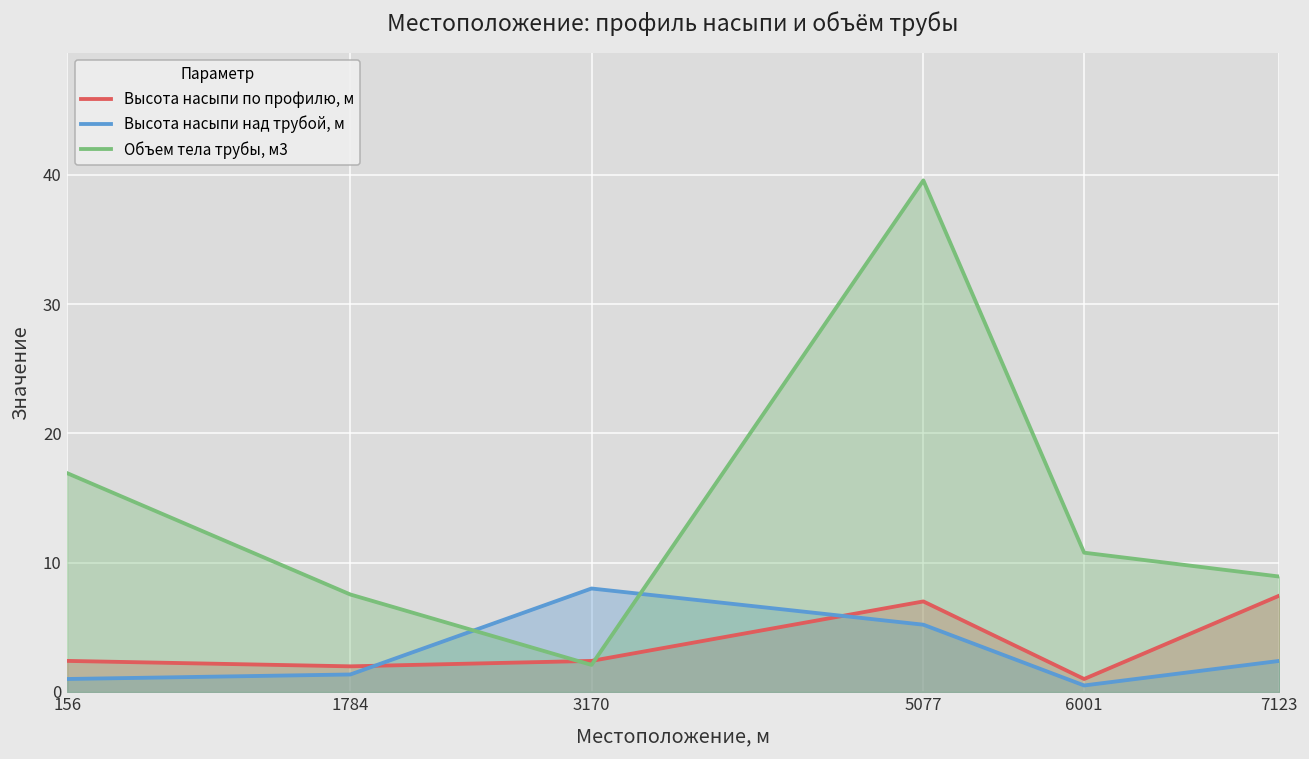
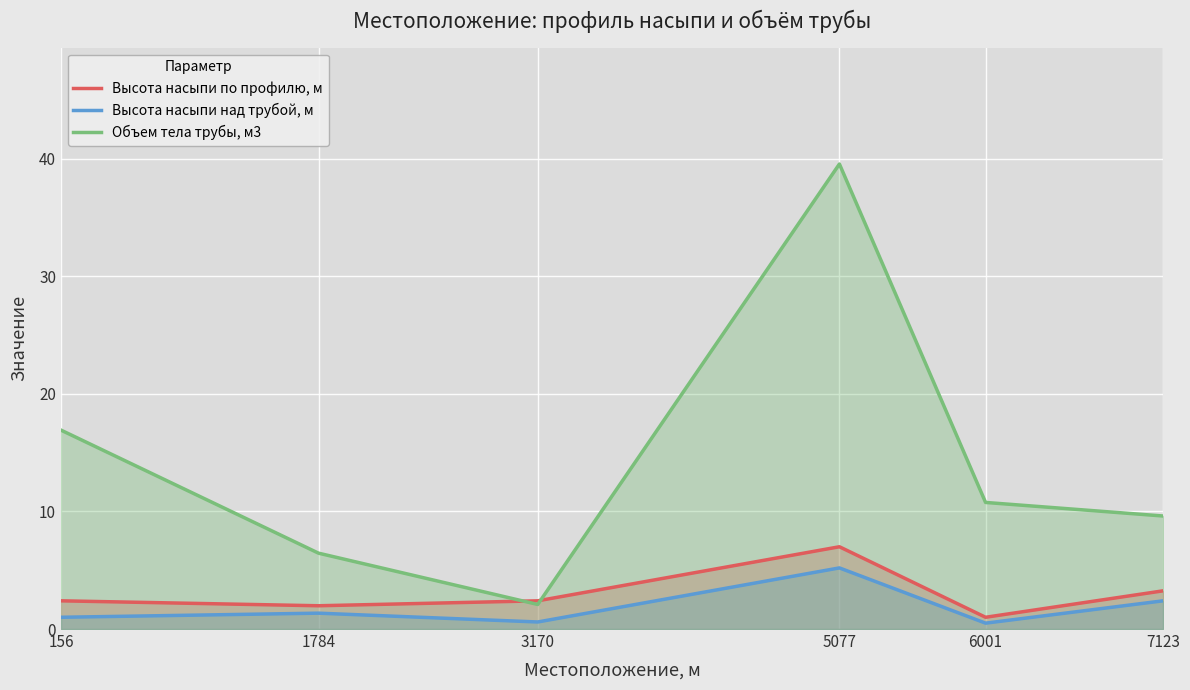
Объем тела трубы, м3, 1784: 7.5 -> 6.5
Высота насыпи над трубой, м, 3170: 8.0 -> 0.6
Высота насыпи по профилю, м, 7123: 7.5 -> 3.3
Объем тела трубы, м3, 7123: 8.9 -> 9.6
